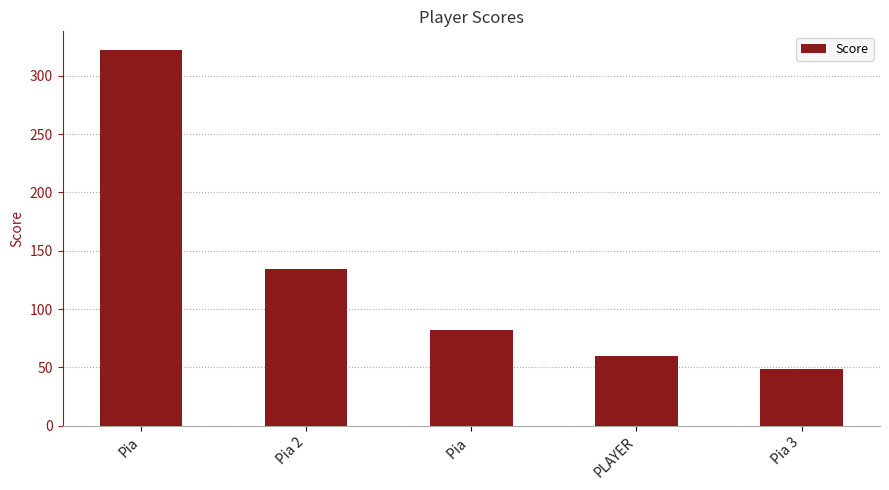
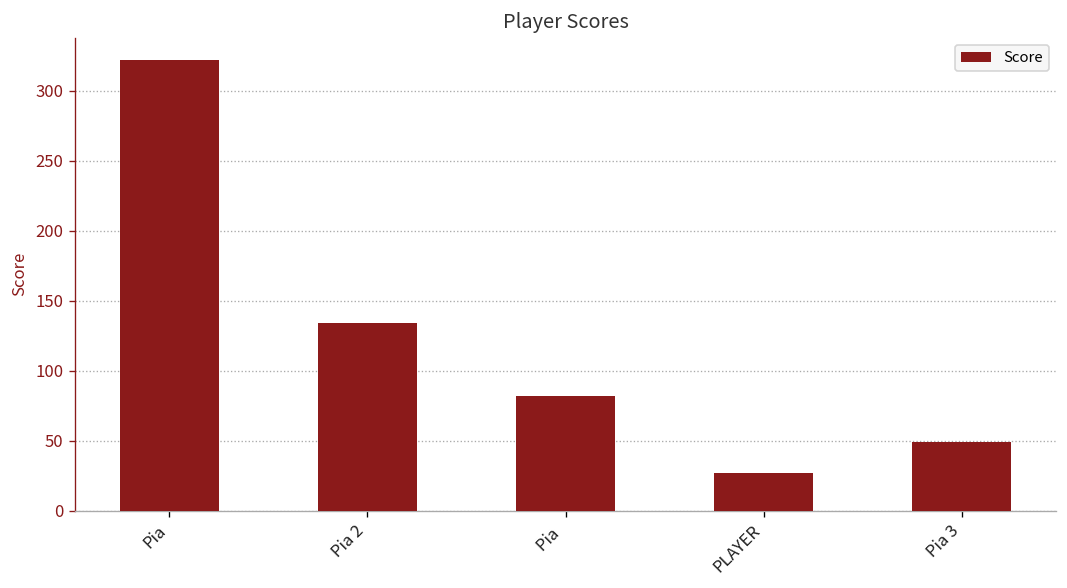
PLAYER: 60 -> 27
